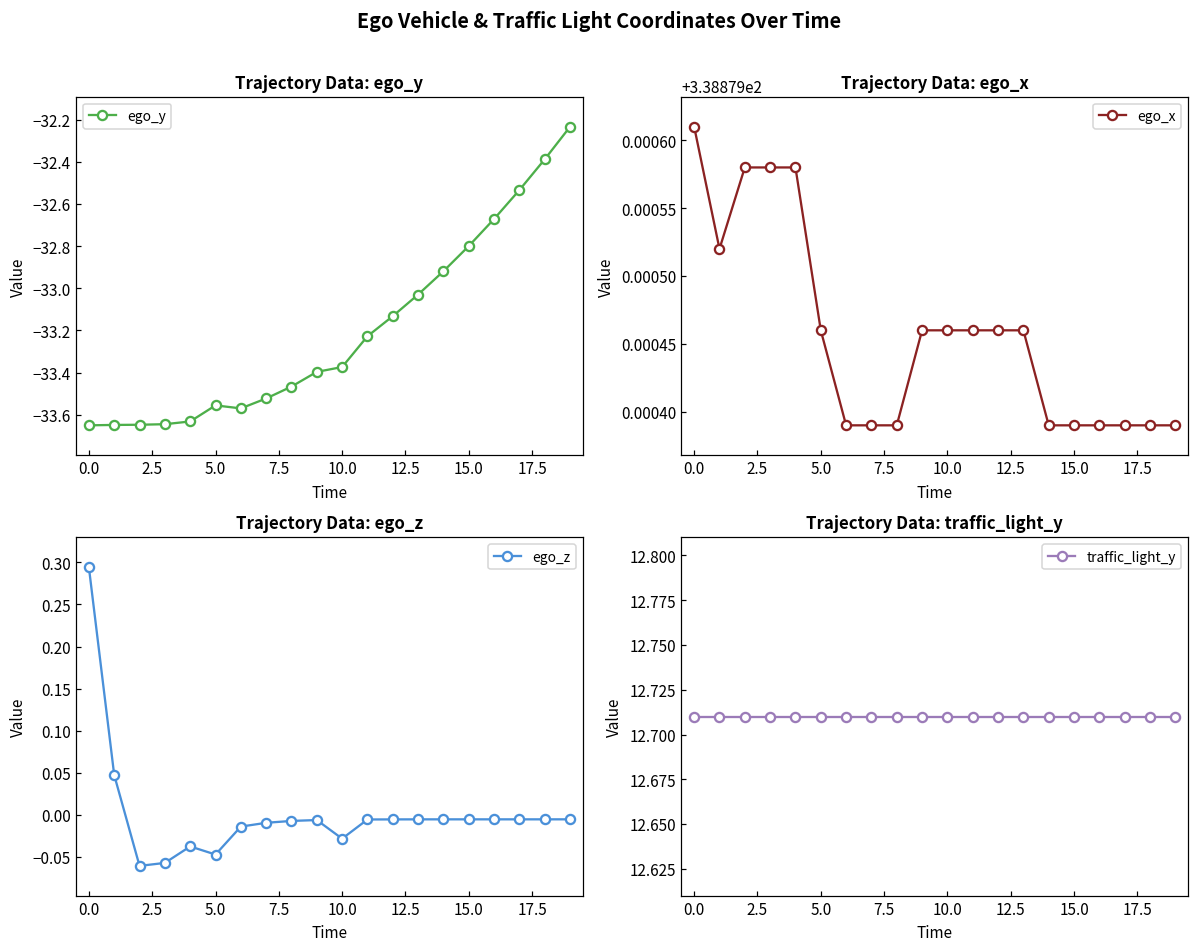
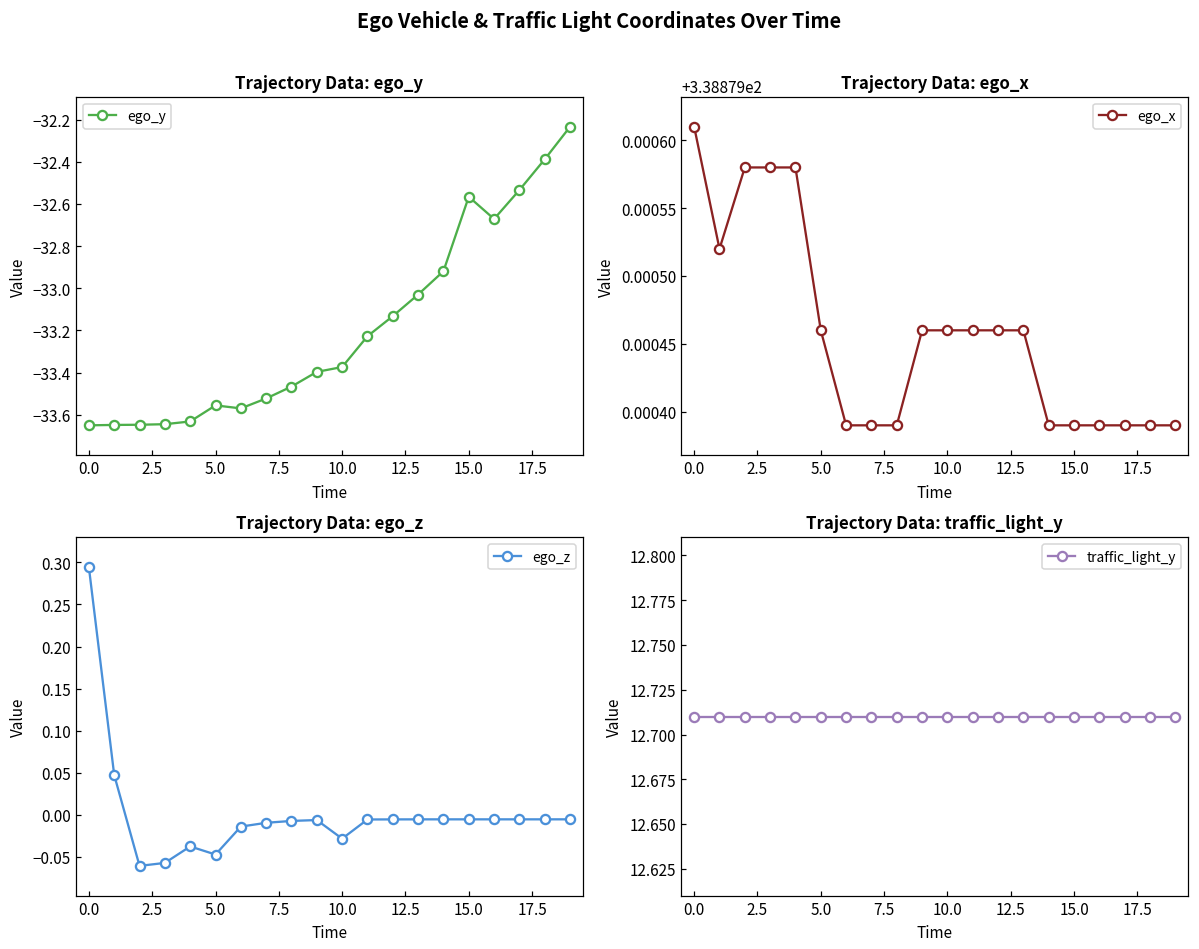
Trajectory Data: ego_y, 15.0: -32.80 -> -32.56
